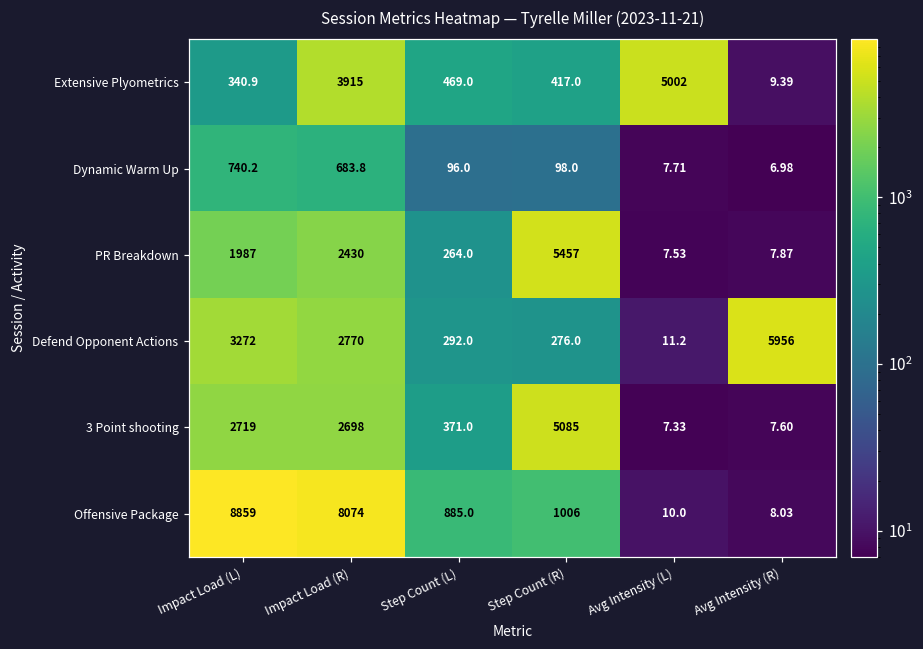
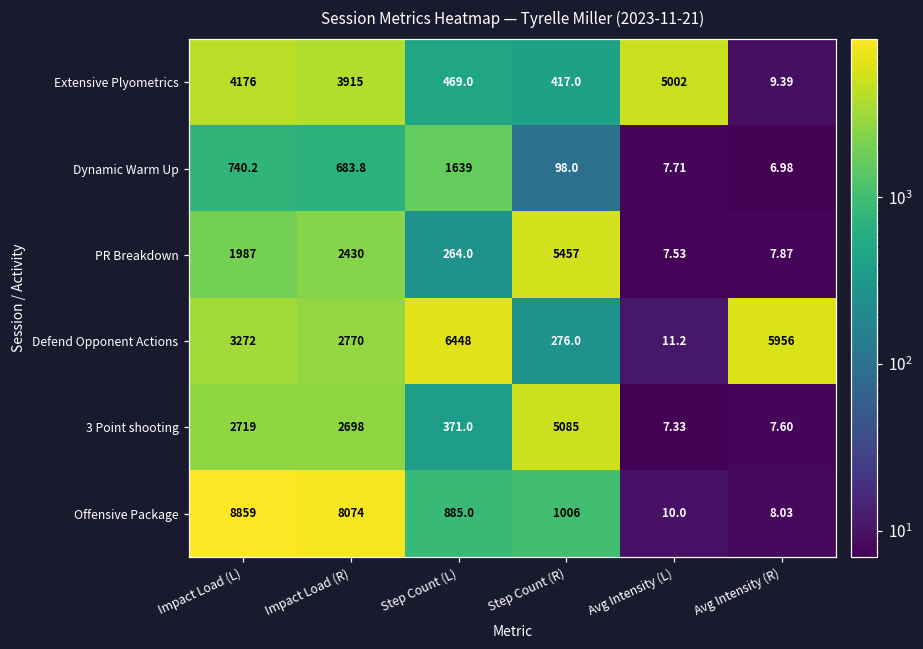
Extensive Plyometrics, Impact Load (L): 340.9 -> 4176
Dynamic Warm Up, Step Count (L): 96.0 -> 1639
Defend Opponent Actions, Step Count (L): 292.0 -> 6448
